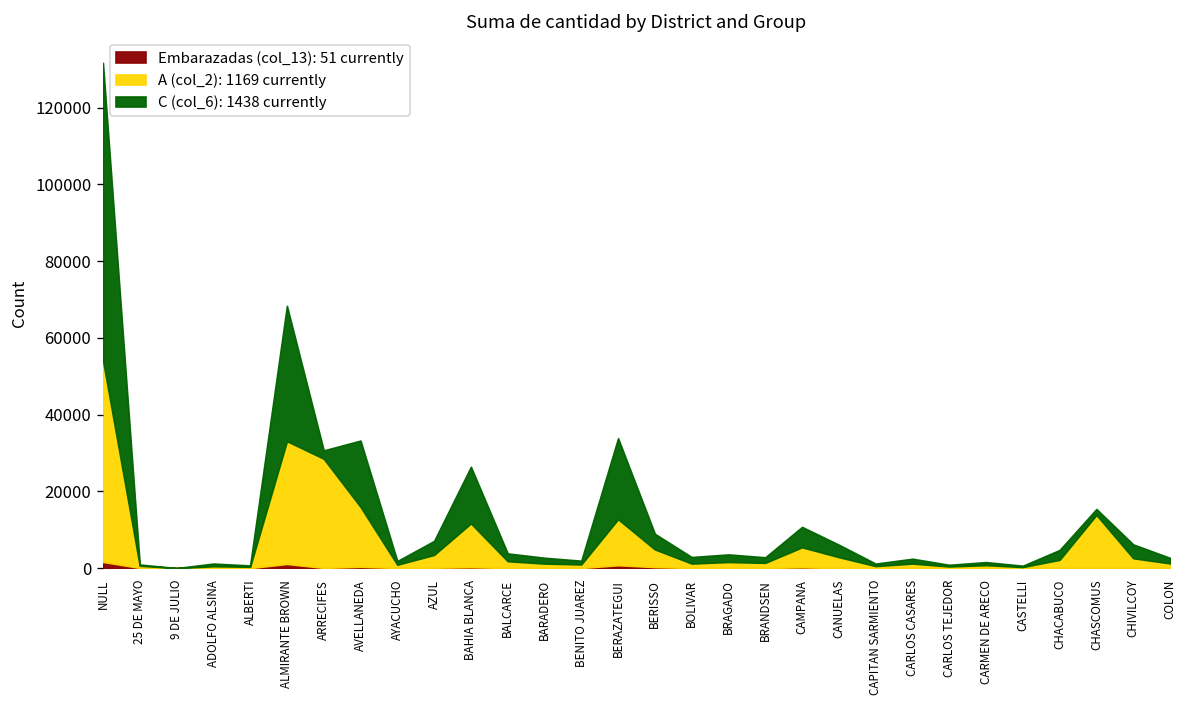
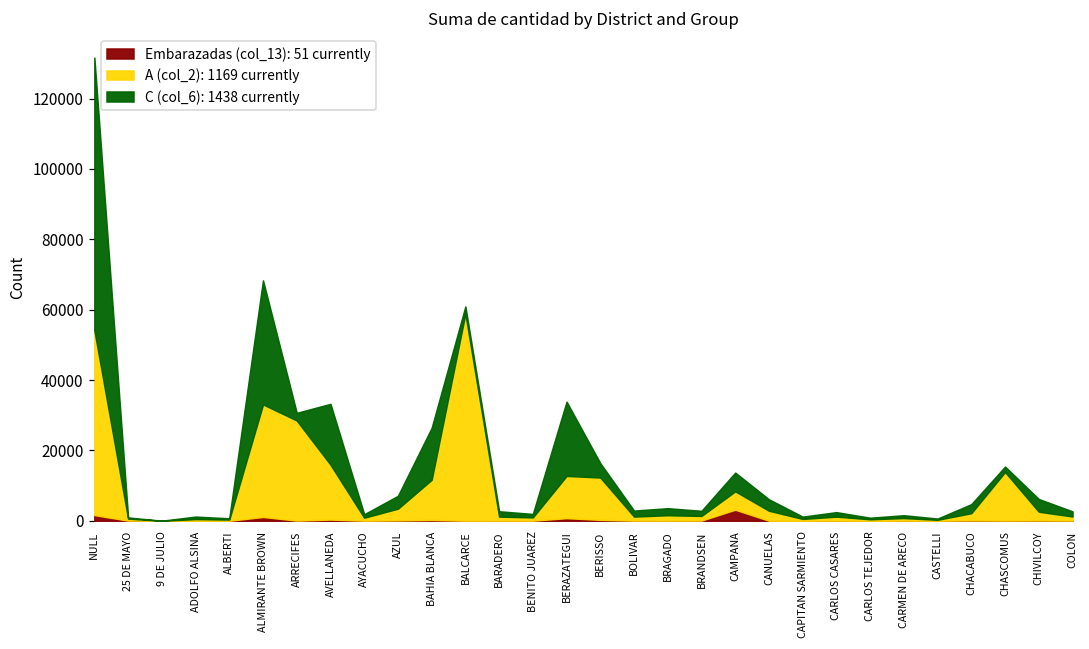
A (col_2): 1169 currently, BALCARCE: 2000 -> 59000
A (col_2): 1169 currently, BERISSO: 5000 -> 12000
Embarazadas (col_13): 51 currently, CAMPANA: 0 -> 3000
